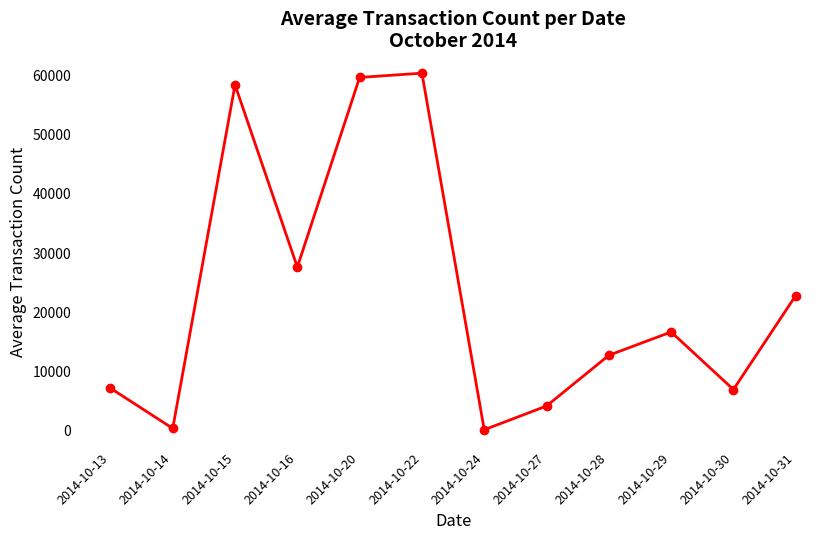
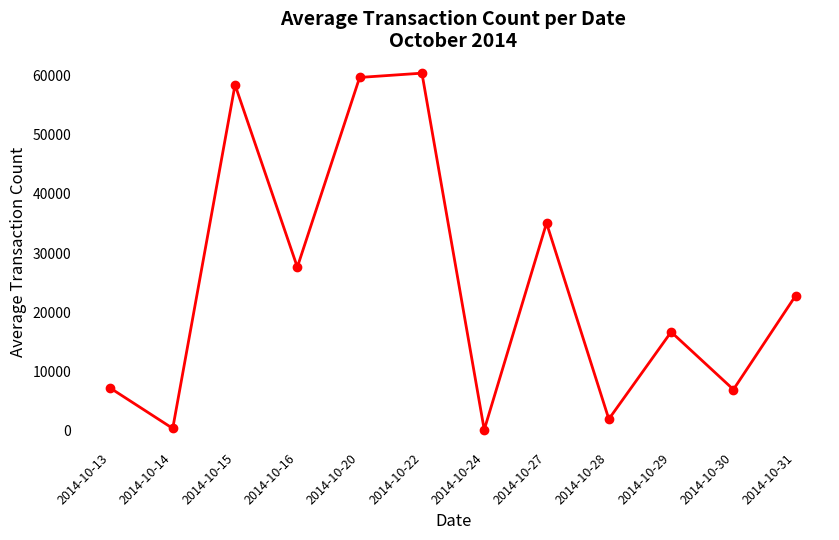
2014-10-27: 4000 -> 35000
2014-10-28: 13000 -> 2000
